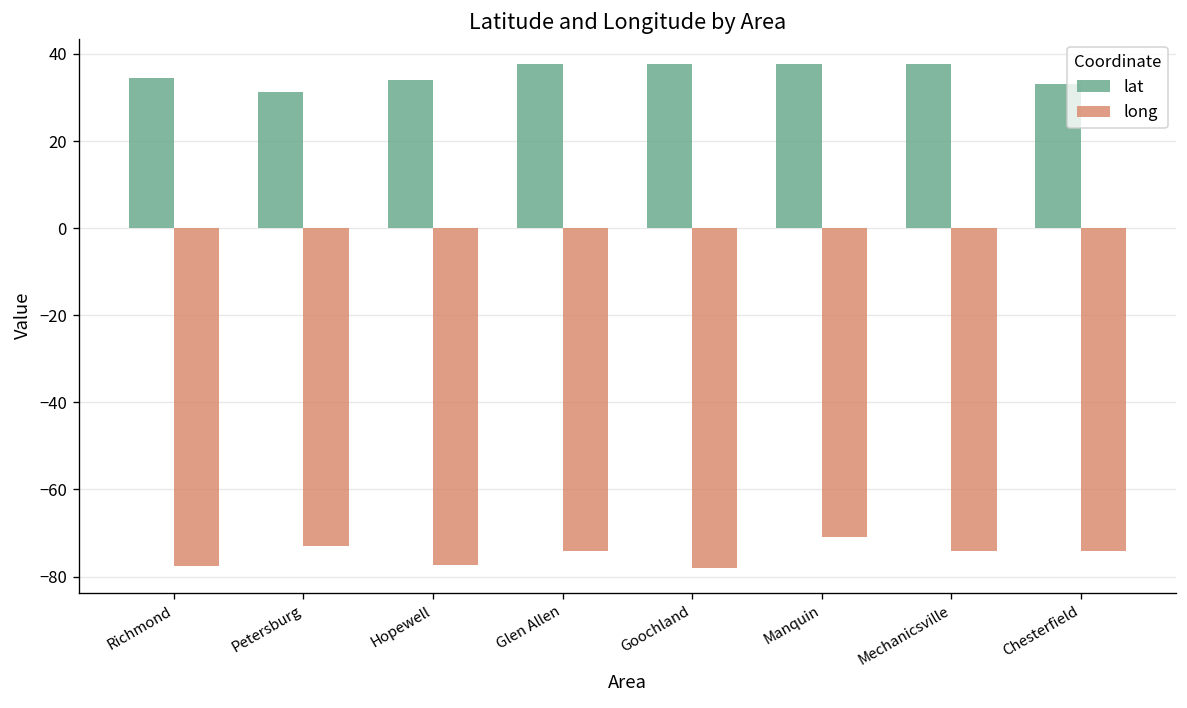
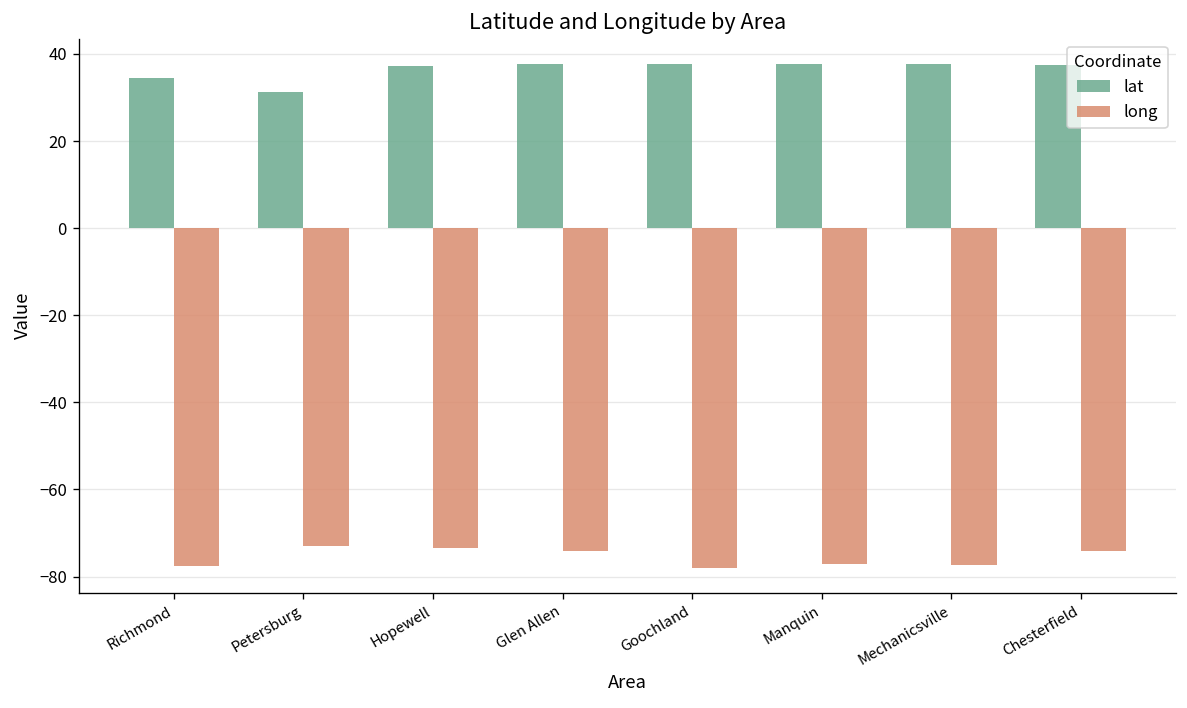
lat, Hopewell: 34 -> 37
long, Hopewell: -77 -> -73
long, Manquin: -71 -> -77
long, Mechanicsville: -74 -> -77
lat, Chesterfield: 33 -> 37
